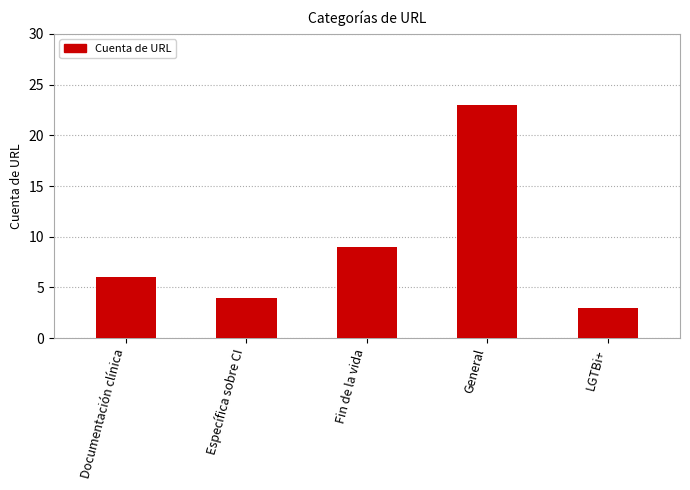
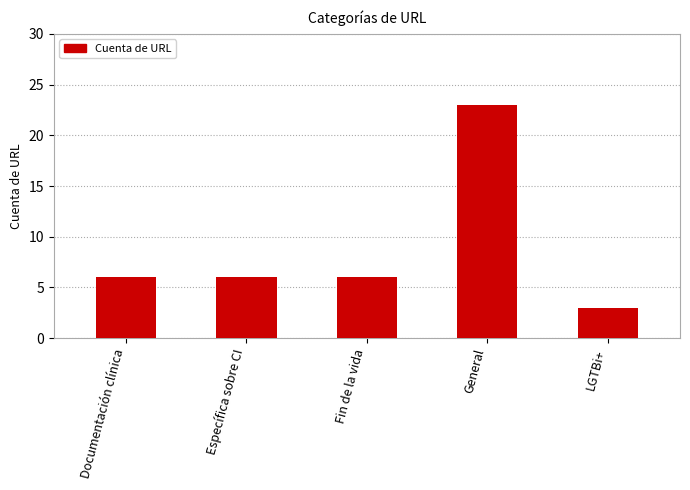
Específica sobre CI: 4 -> 6
Fin de la vida: 9 -> 6
